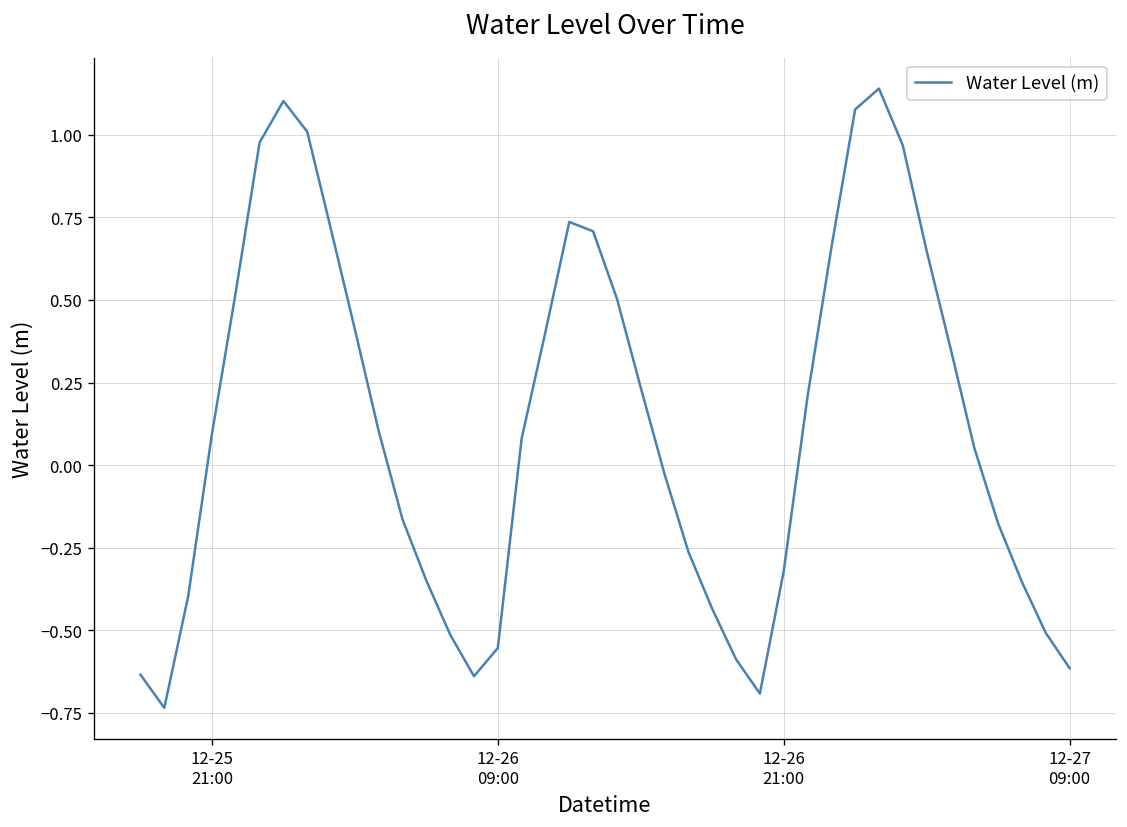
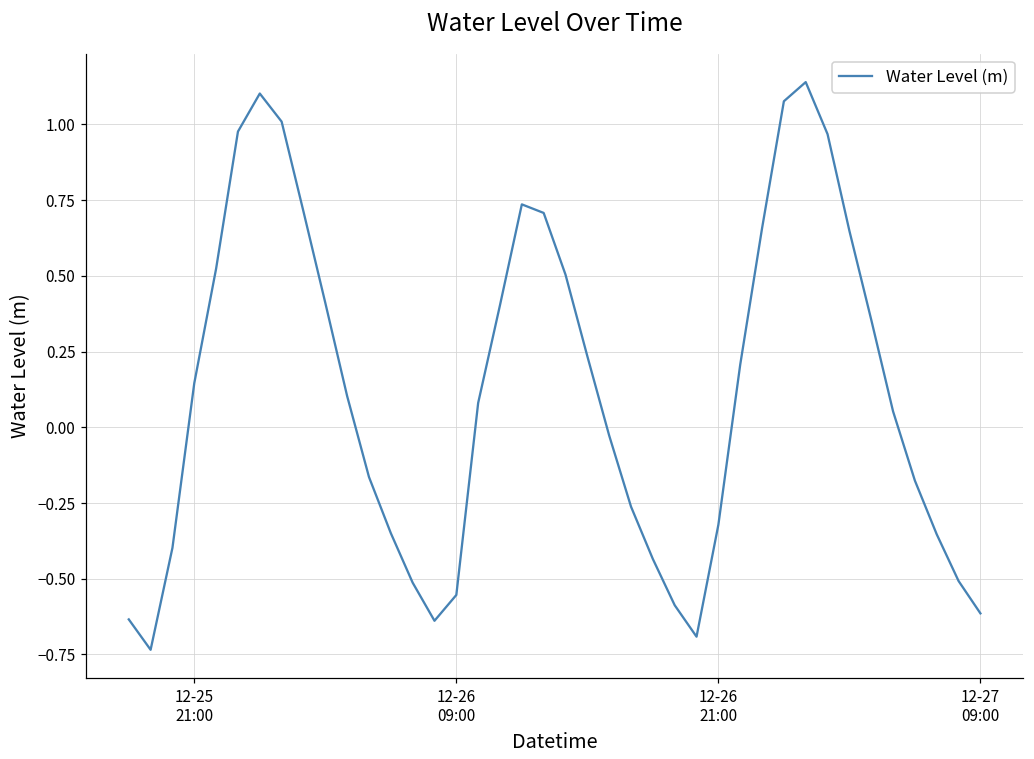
12-25 21:00: 0.09 -> 0.15
